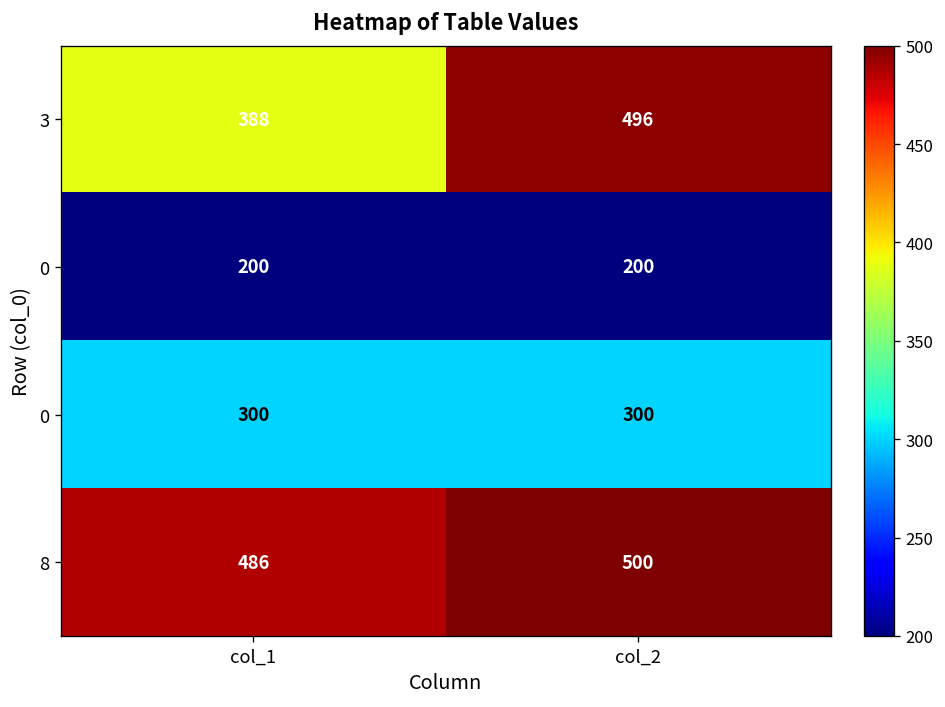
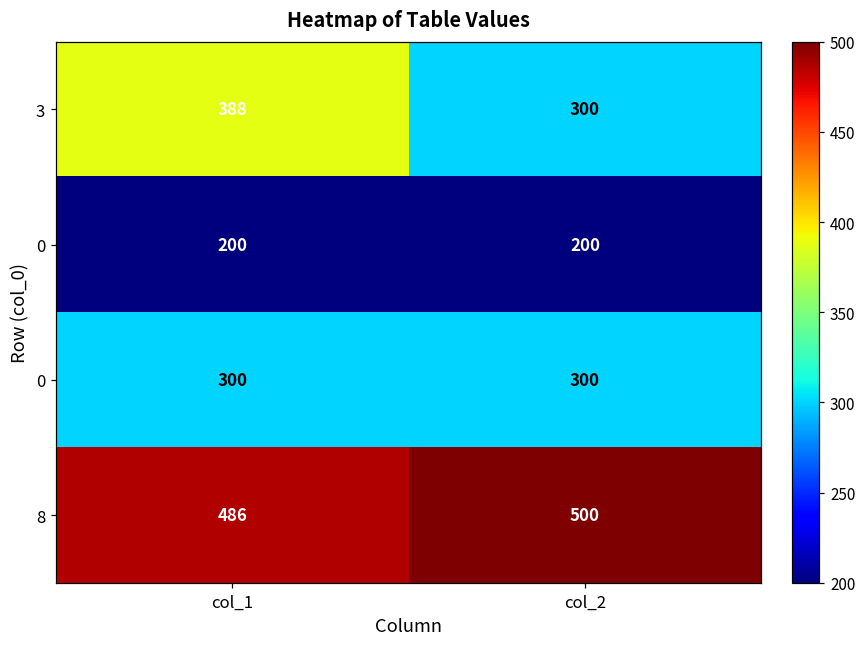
3, col_2: 496 -> 300
